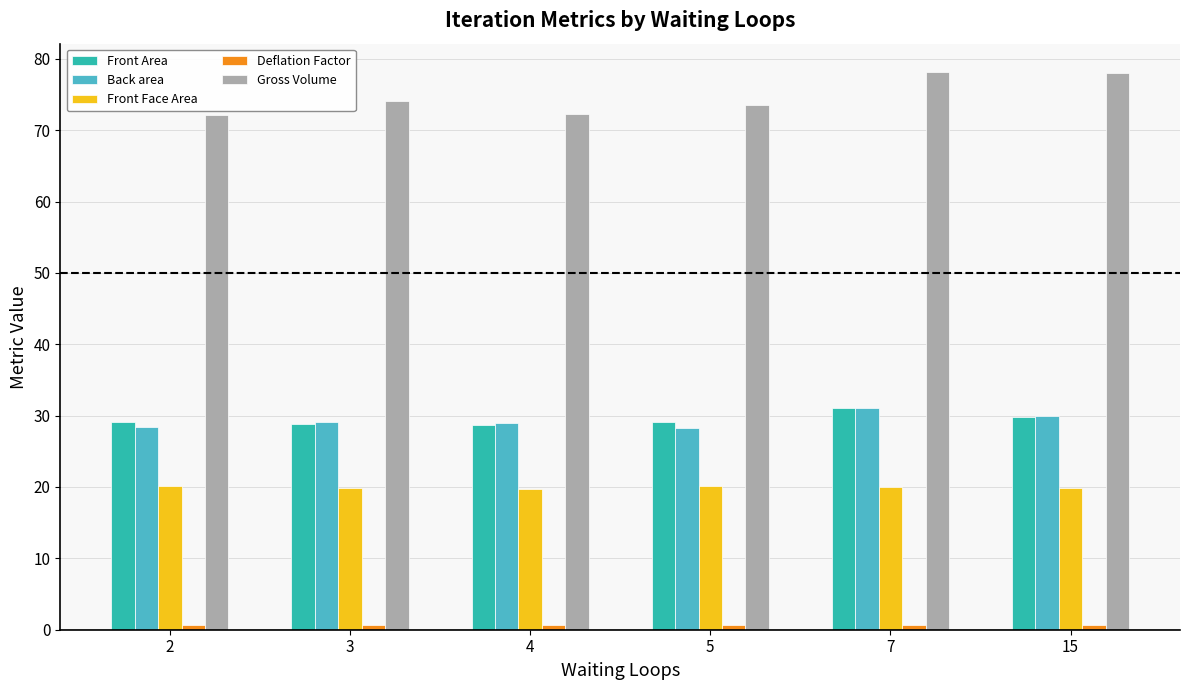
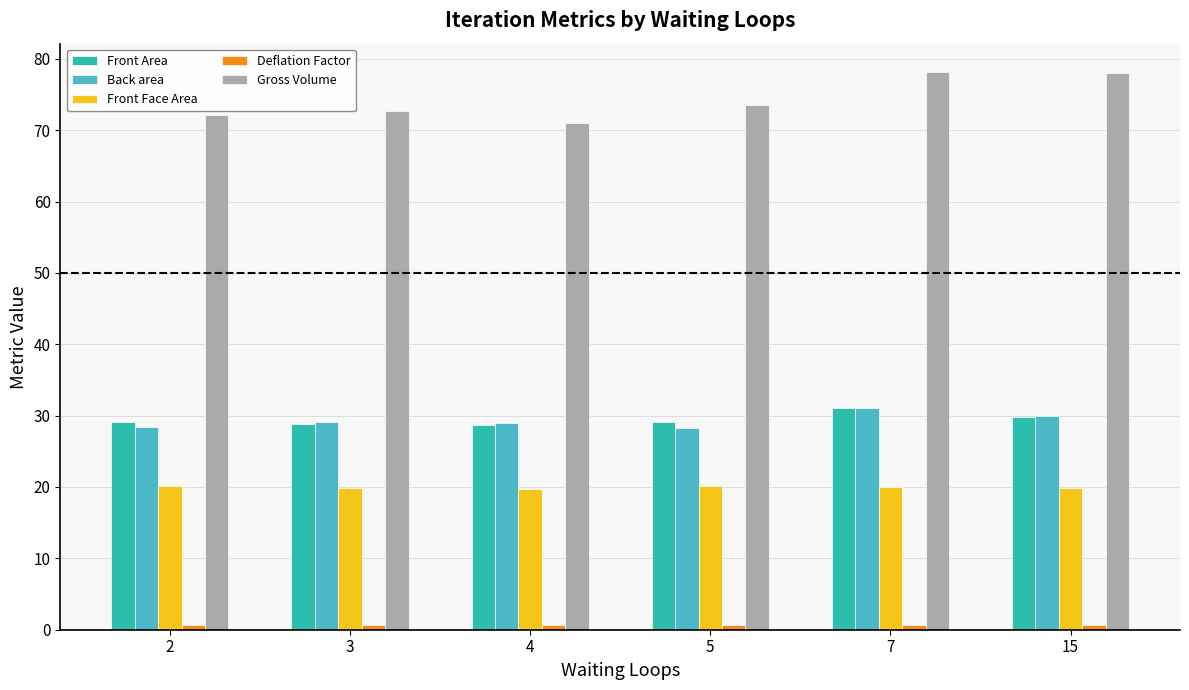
Gross Volume, 3: 74 -> 73
Gross Volume, 4: 72 -> 71
